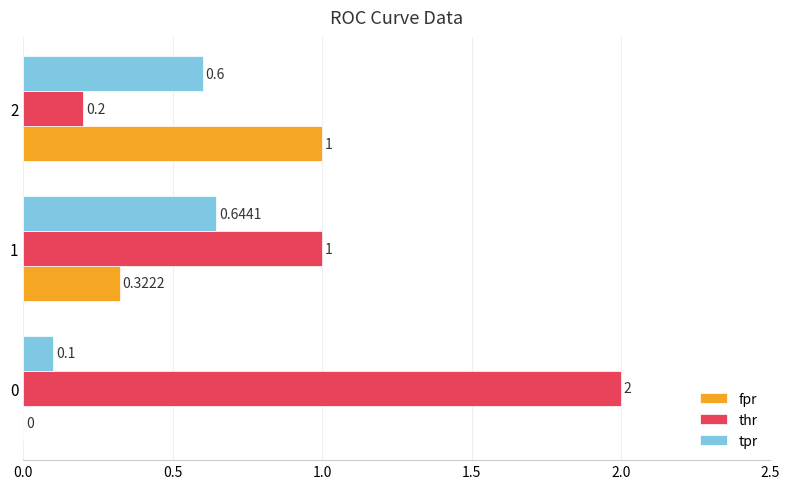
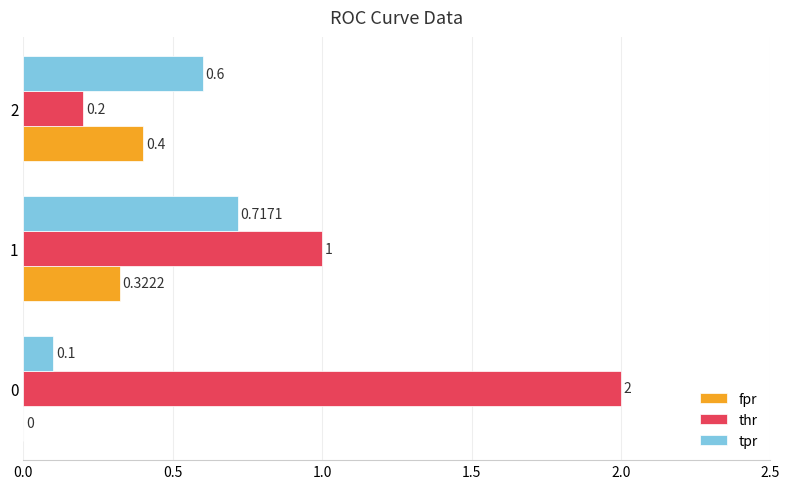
fpr, 2: 1 -> 0.4
tpr, 1: 0.6441 -> 0.7171
